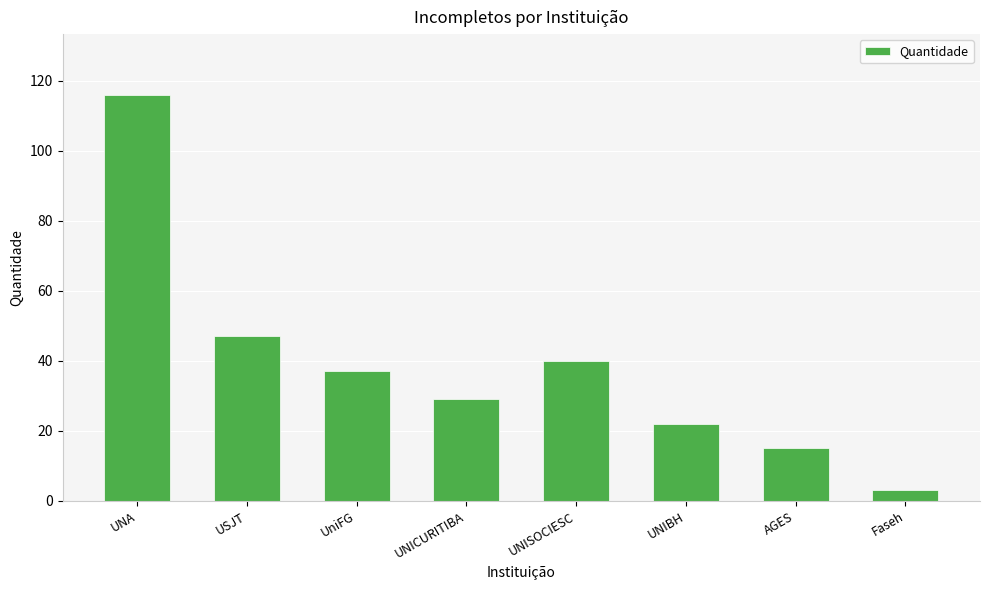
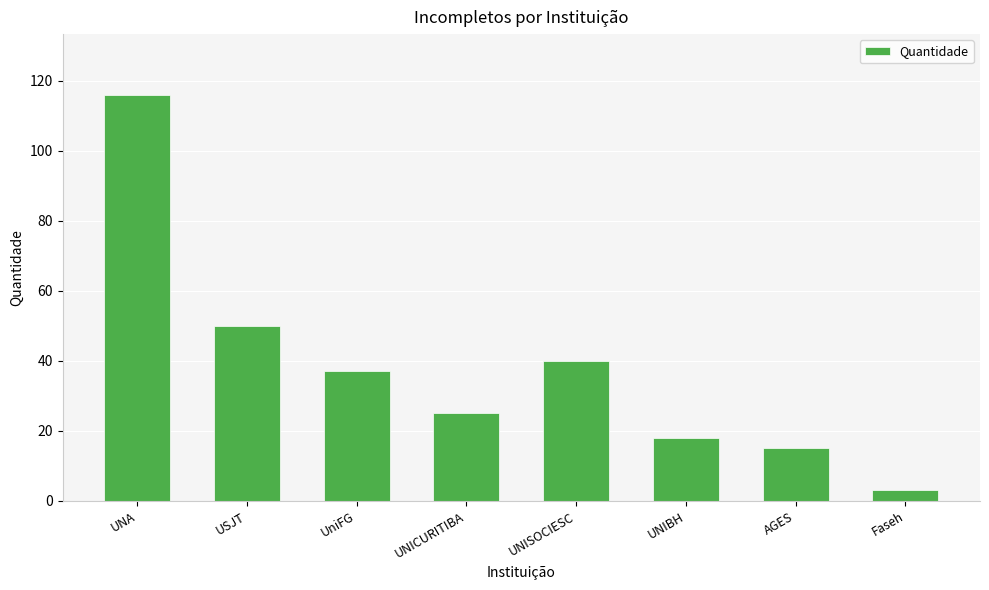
USJT: 47 -> 50
UNICURITIBA: 29 -> 25
UNIBH: 22 -> 18
